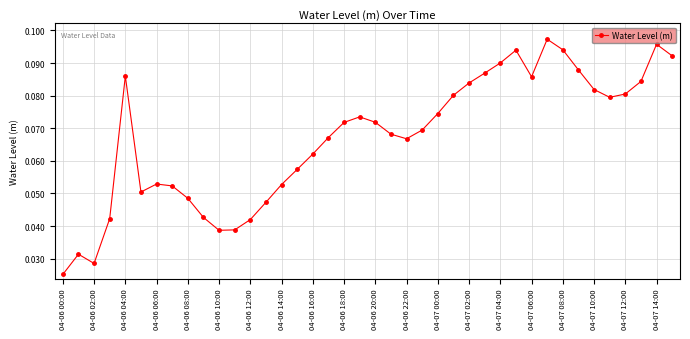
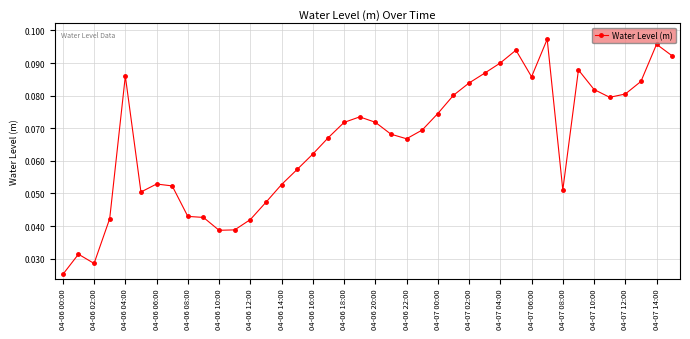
04-06 08:00: 0.049 -> 0.043
04-07 08:00: 0.094 -> 0.051
